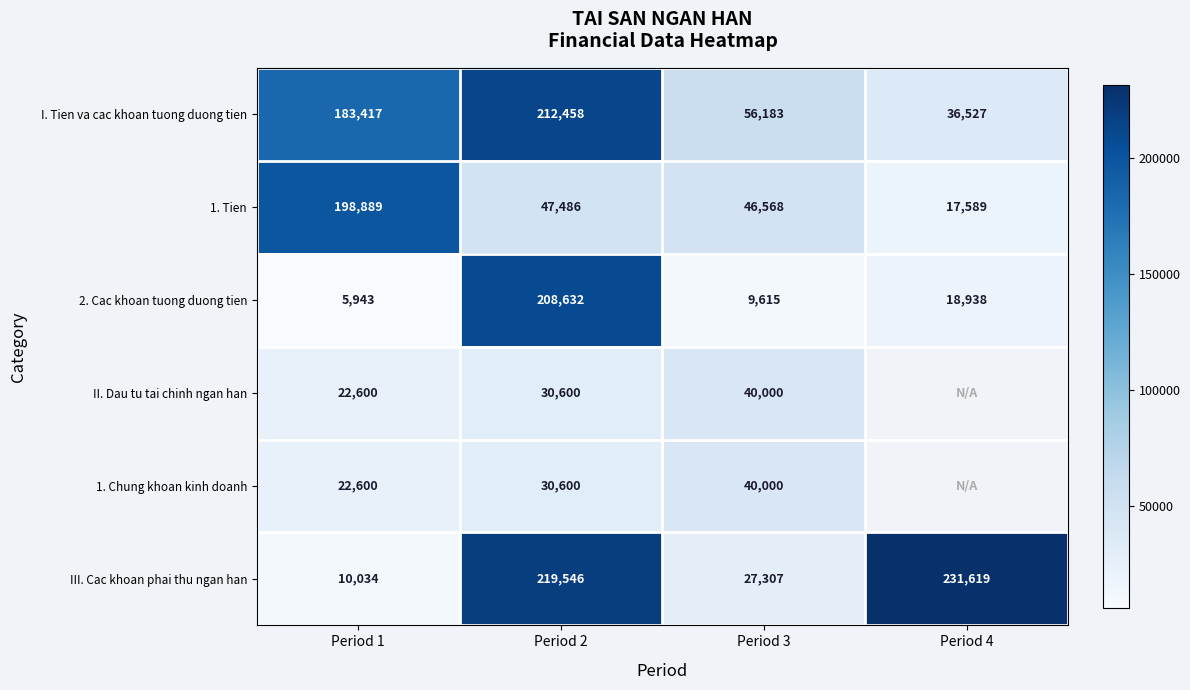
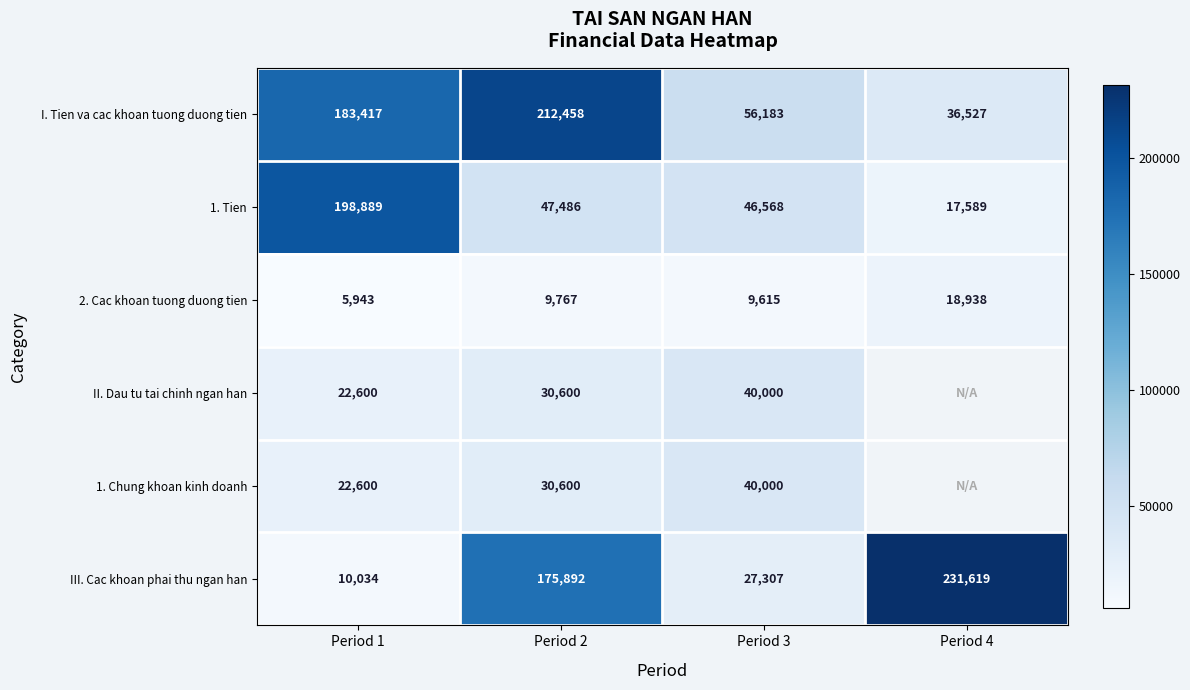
2. Cac khoan tuong duong tien, Period 2: 208,632 -> 9,767
III. Cac khoan phai thu ngan han, Period 2: 219,546 -> 175,892
